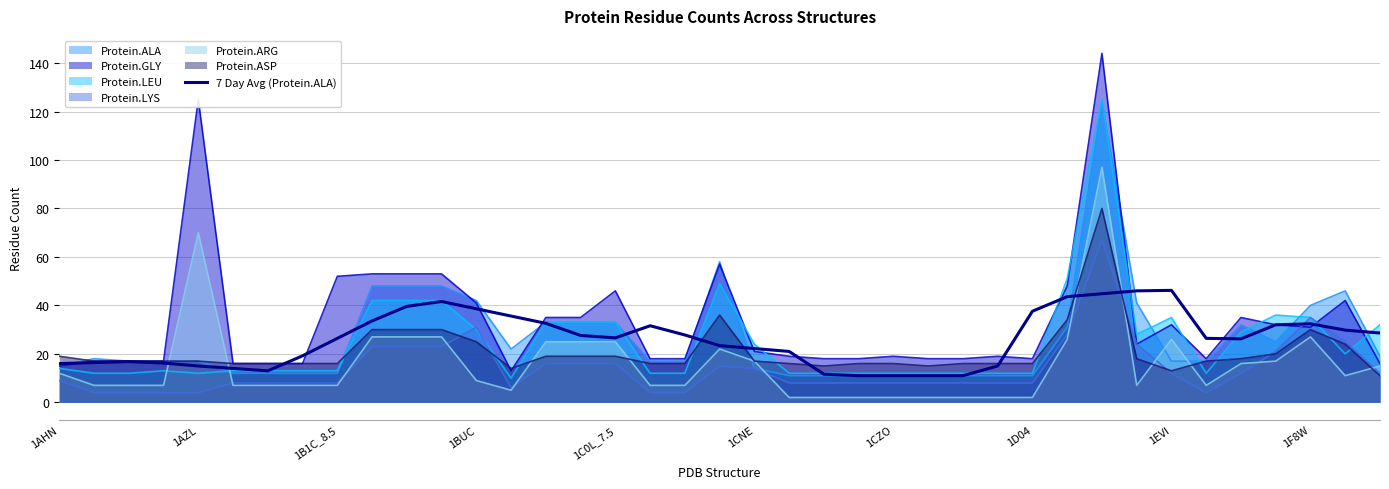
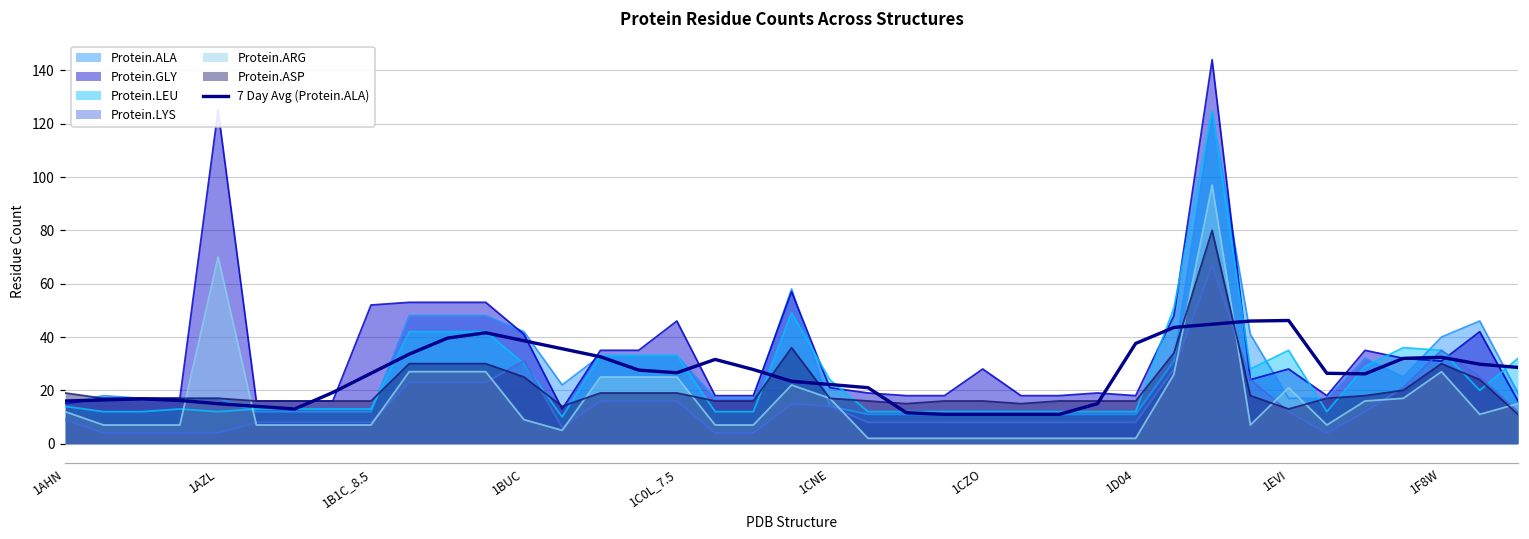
Protein.GLY, 1CZO: 19 -> 28
Protein.GLY, 1EVI: 32 -> 28
Protein.ARG, 1EVI: 26 -> 21
